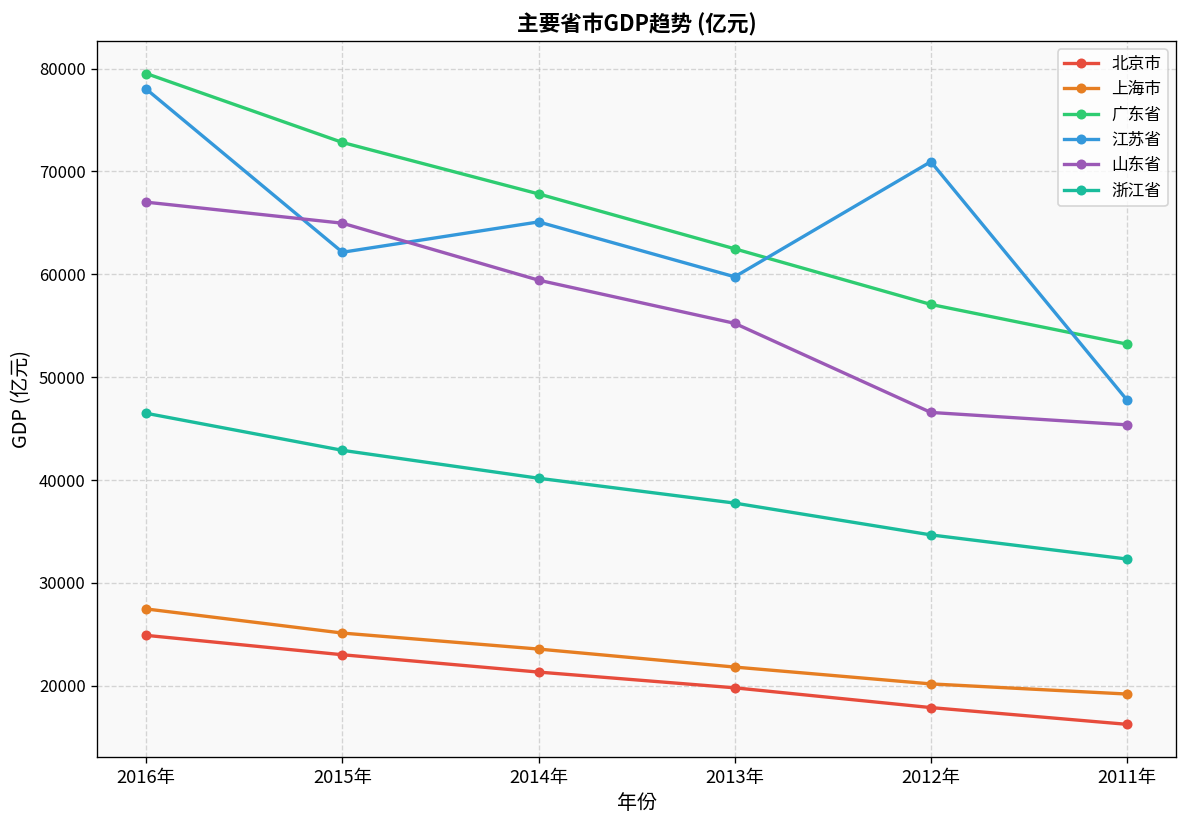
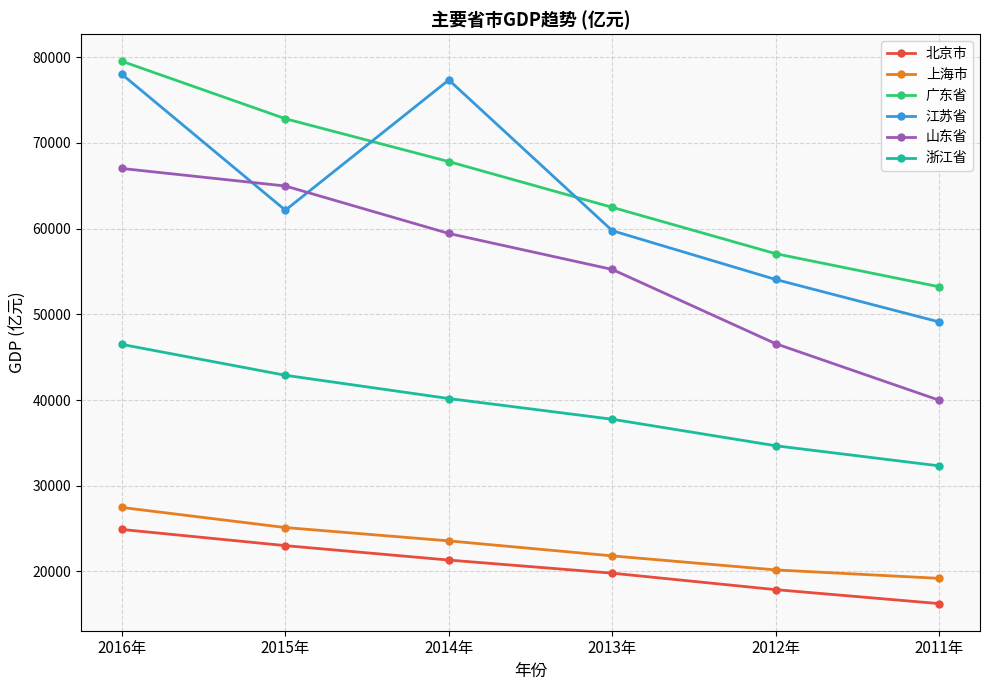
江苏省, 2014年: 65000 -> 77000
江苏省, 2012年: 71000 -> 54000
江苏省, 2011年: 48000 -> 49000
山东省, 2011年: 45000 -> 40000
